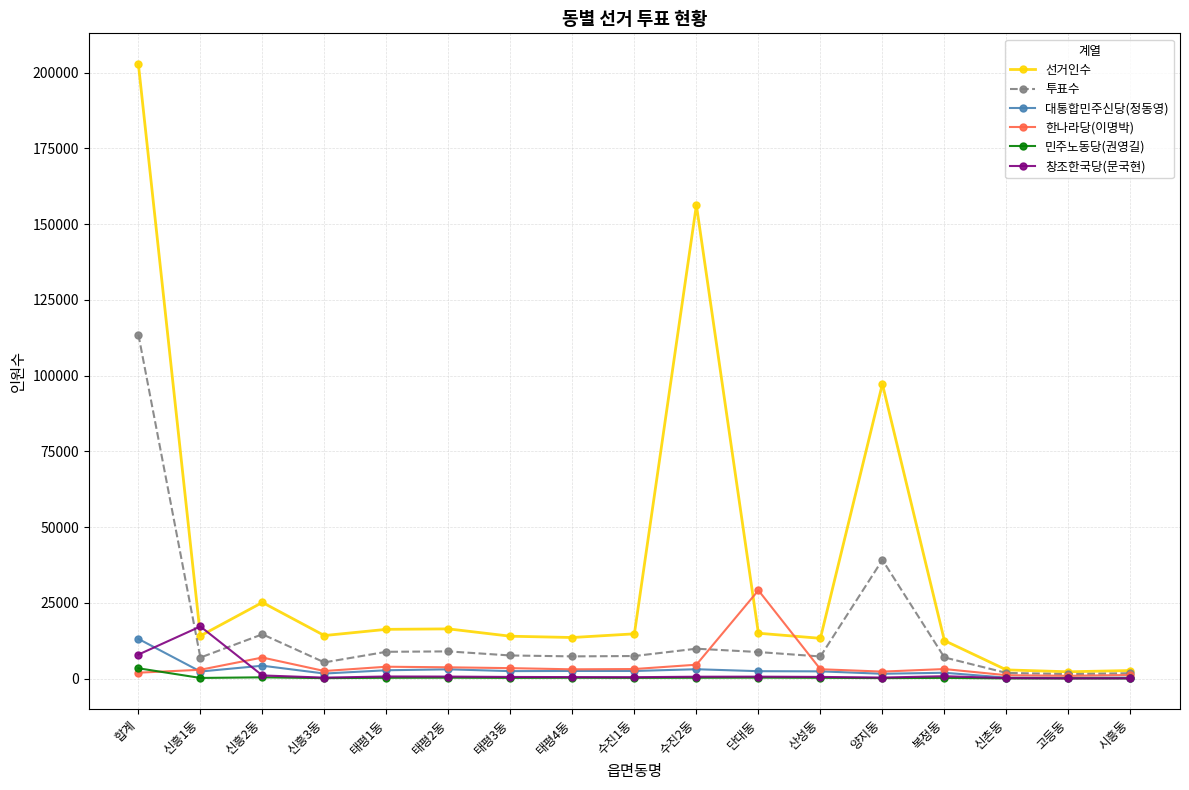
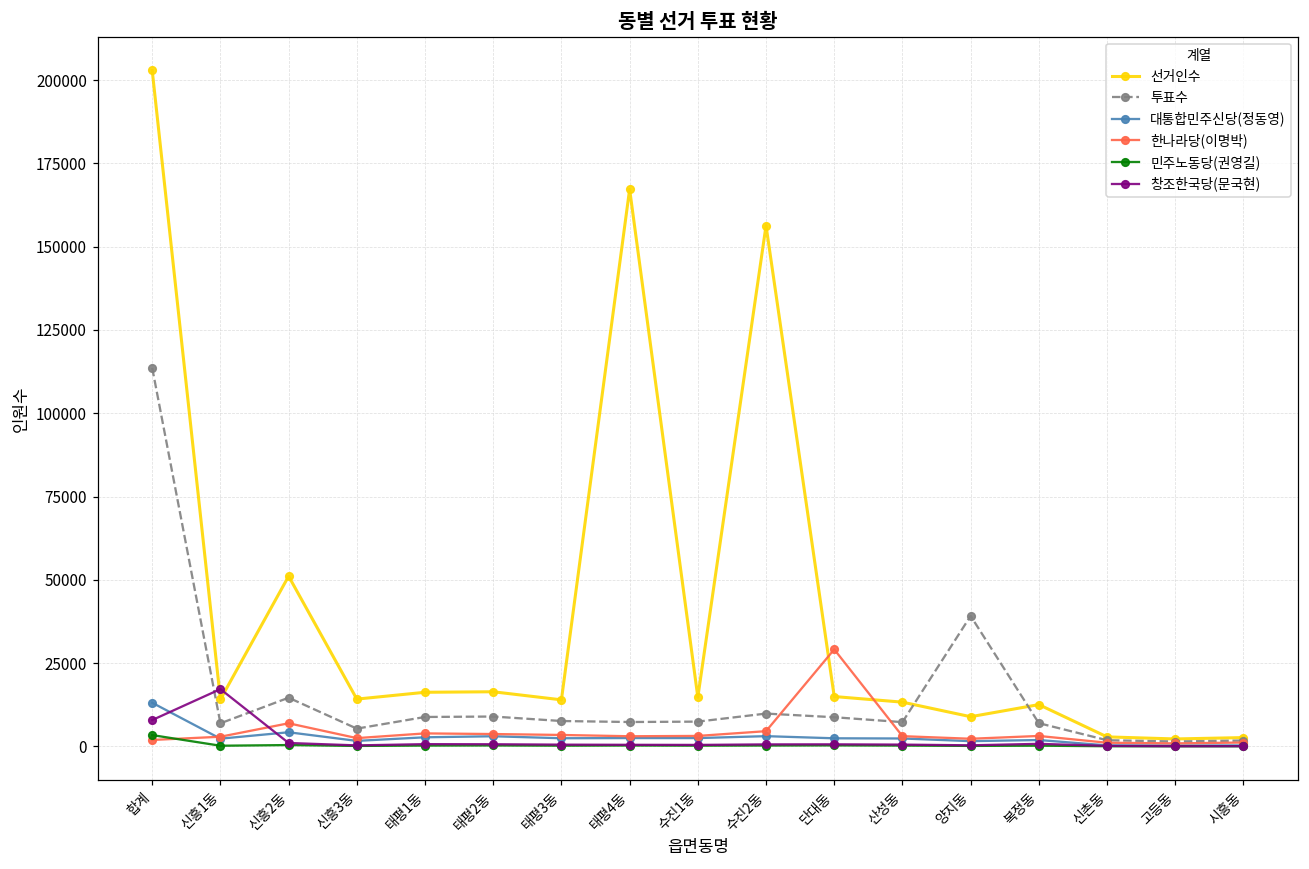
선거인수, 신흥2동: 25000 -> 51000
선거인수, 태평4동: 14000 -> 167000
선거인수, 양지동: 97000 -> 9000
